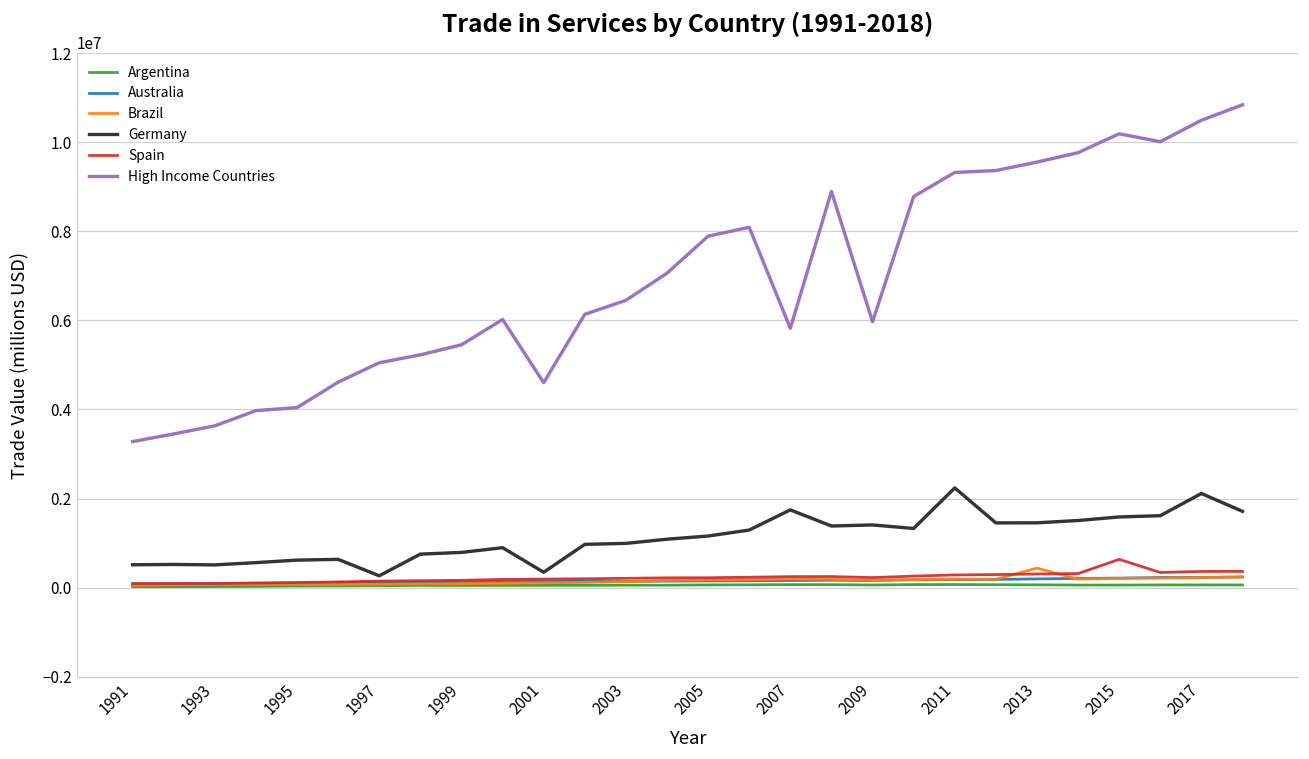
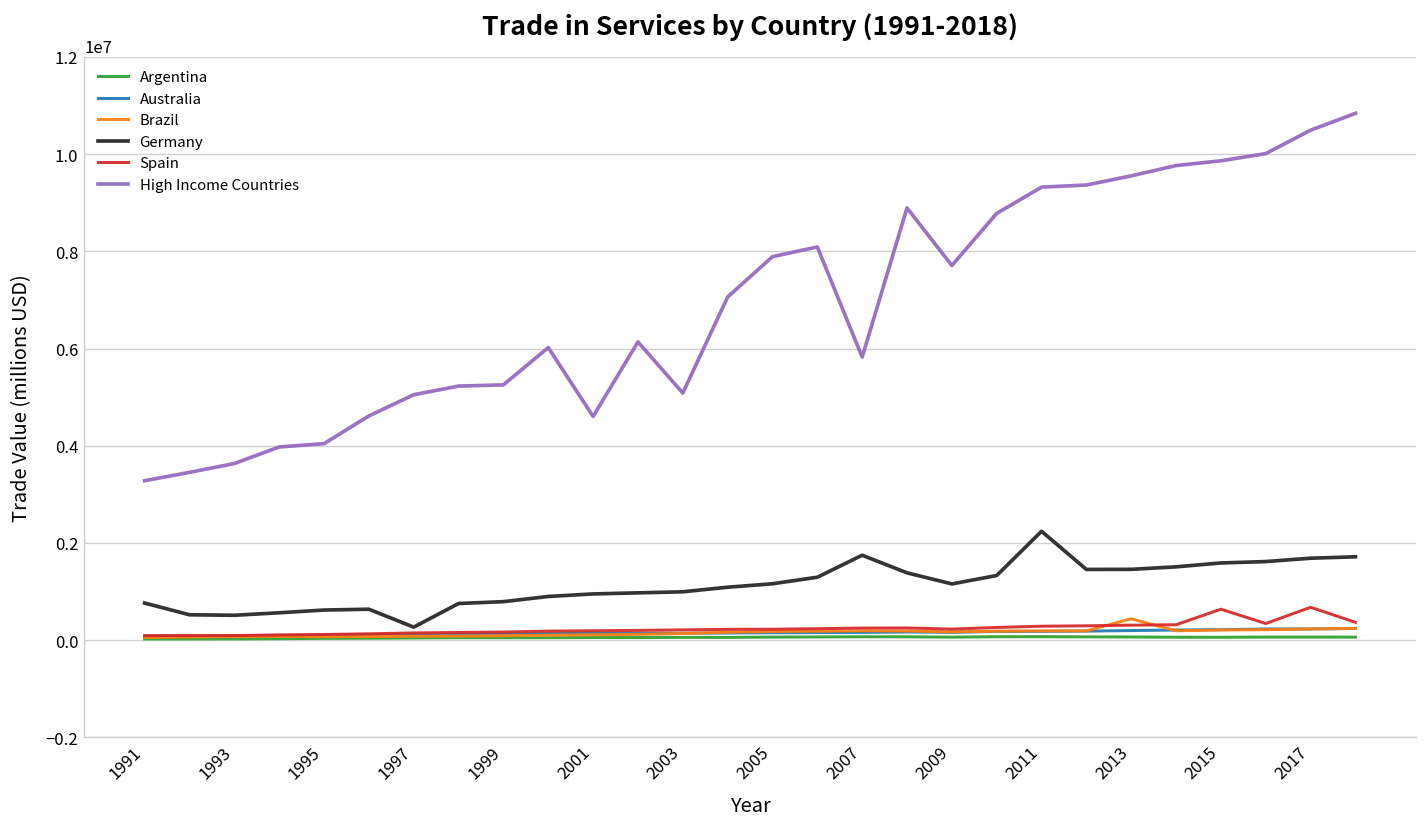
Germany, 1991: 500000 -> 800000
High Income Countries, 1999: 5500000 -> 5300000
Germany, 2001: 300000 -> 900000
High Income Countries, 2003: 6500000 -> 5100000
Germany, 2009: 1400000 -> 1200000
High Income Countries, 2009: 6000000 -> 7700000
High Income Countries, 2015: 10200000 -> 9900000
Germany, 2017: 2100000 -> 1700000
Spain, 2017: 400000 -> 700000
